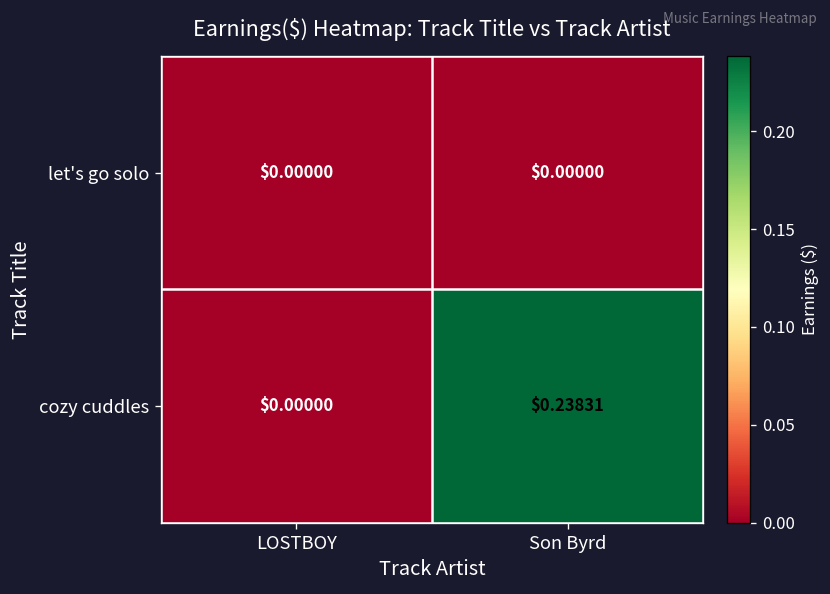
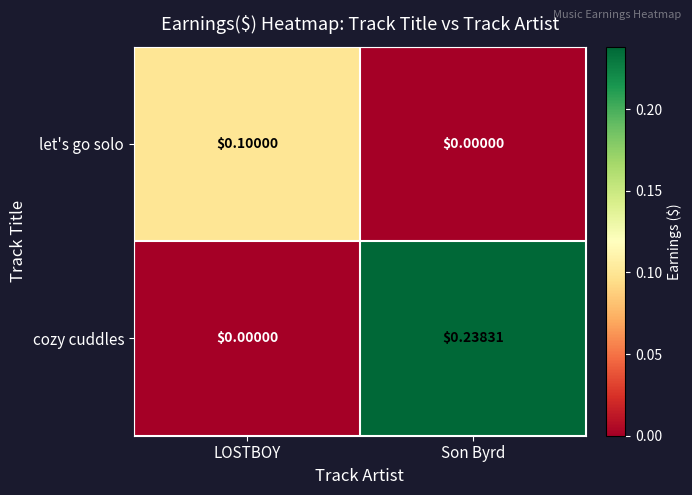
let's go solo, LOSTBOY: $0.00000 -> $0.10000
